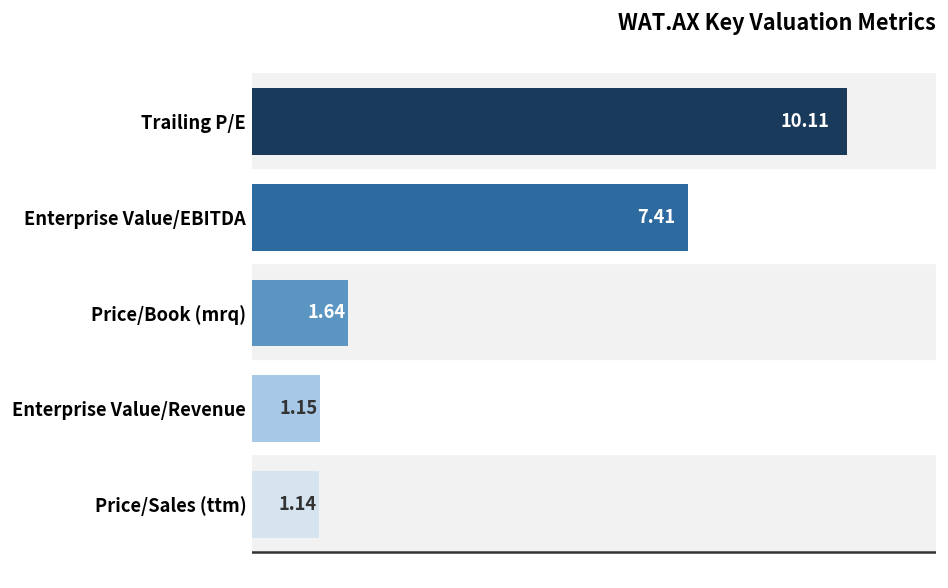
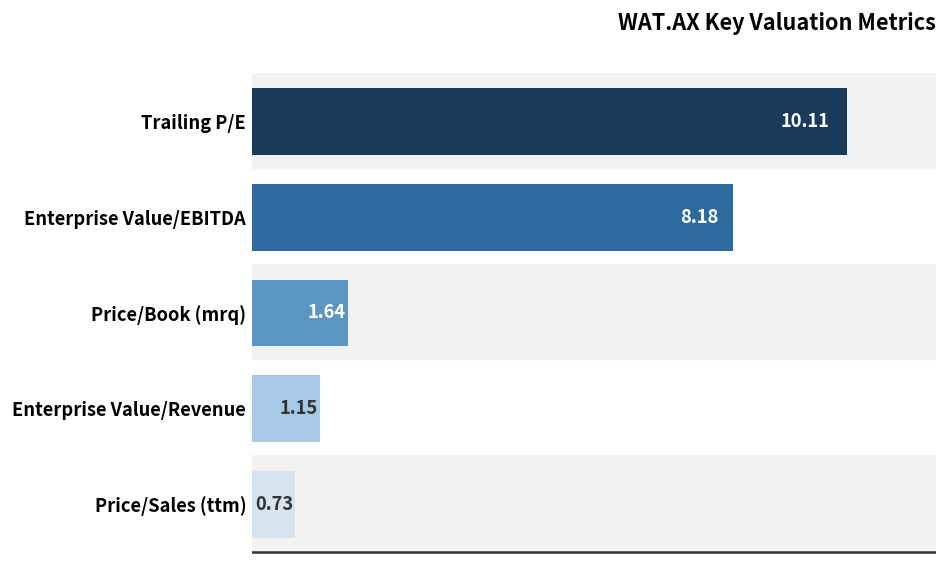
Enterprise Value/EBITDA: 7.41 -> 8.18
Price/Sales (ttm): 1.14 -> 0.73
